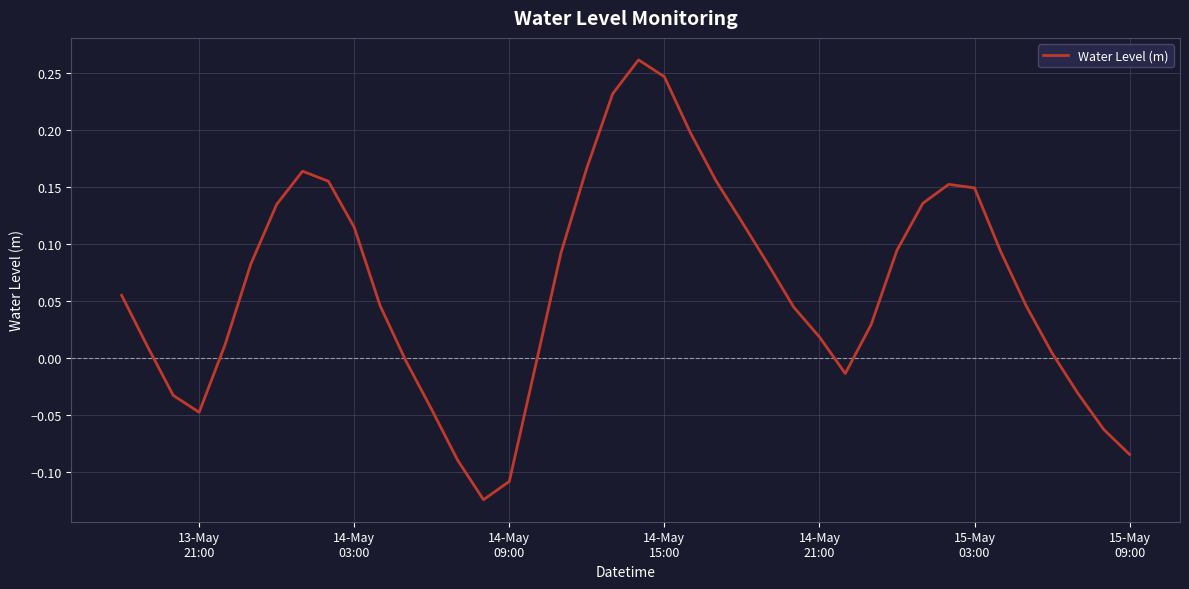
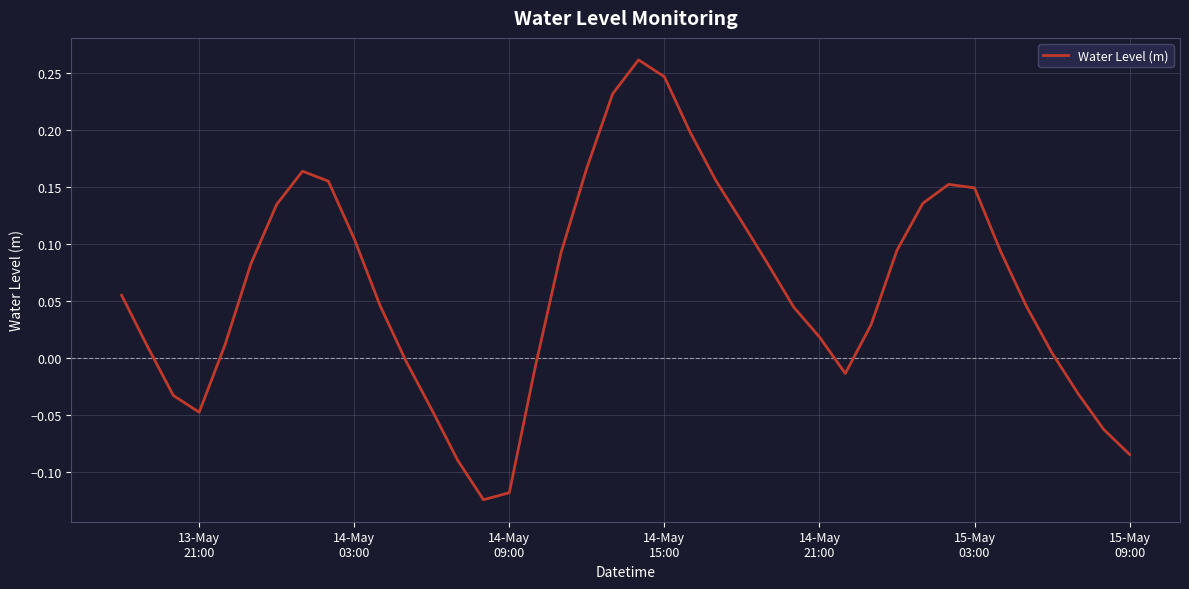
14-May 03:00: 0.115 -> 0.105
14-May 09:00: -0.108 -> -0.118
